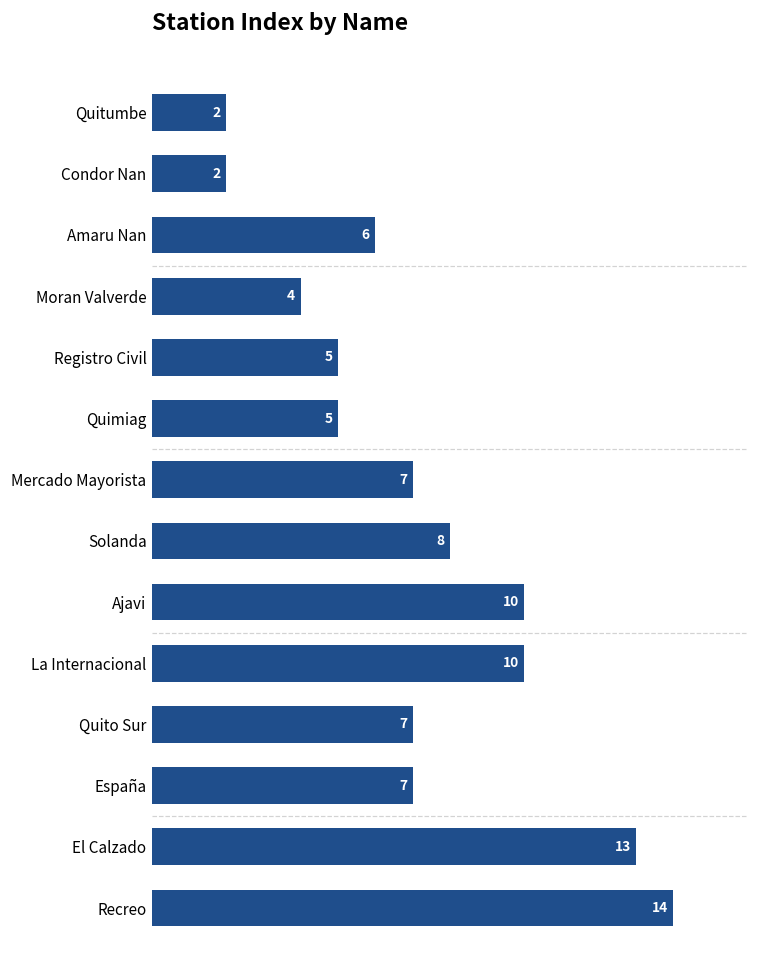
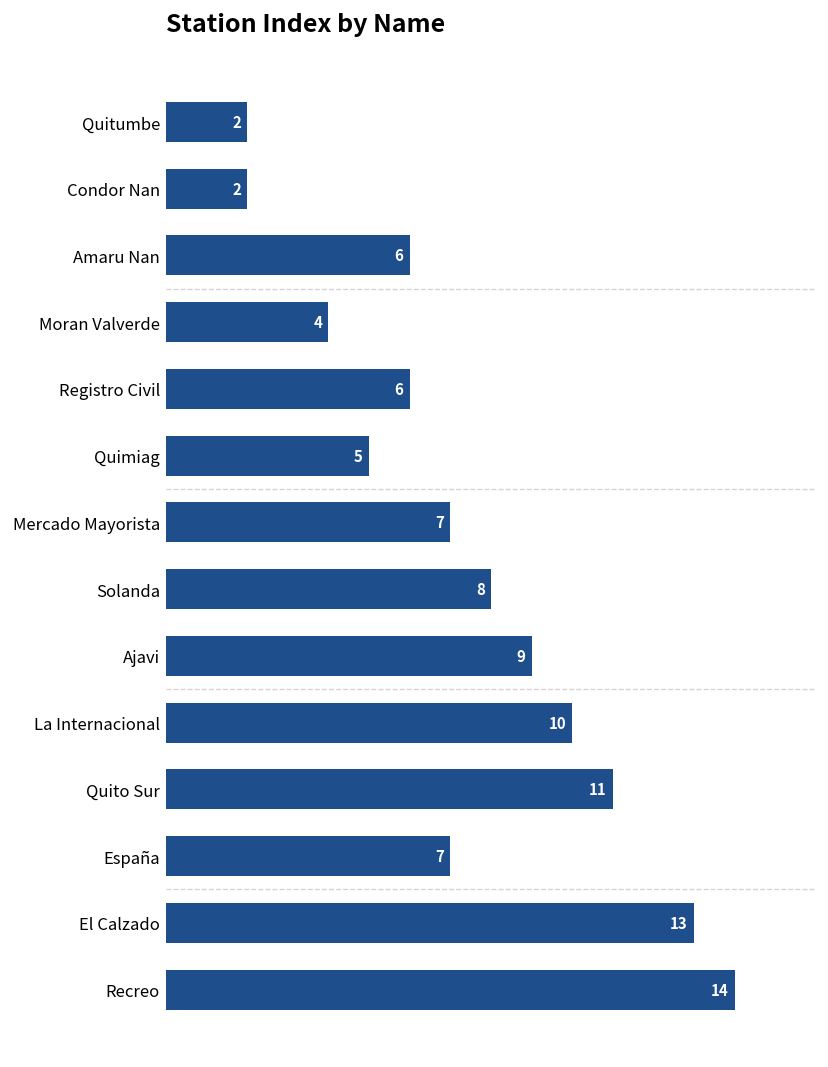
Registro Civil: 5 -> 6
Ajavi: 10 -> 9
Quito Sur: 7 -> 11
